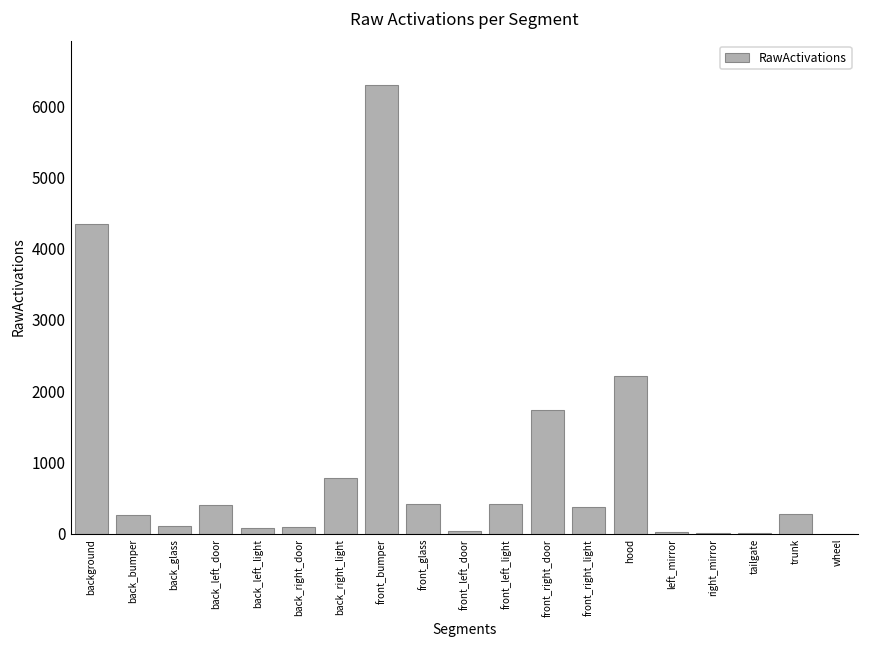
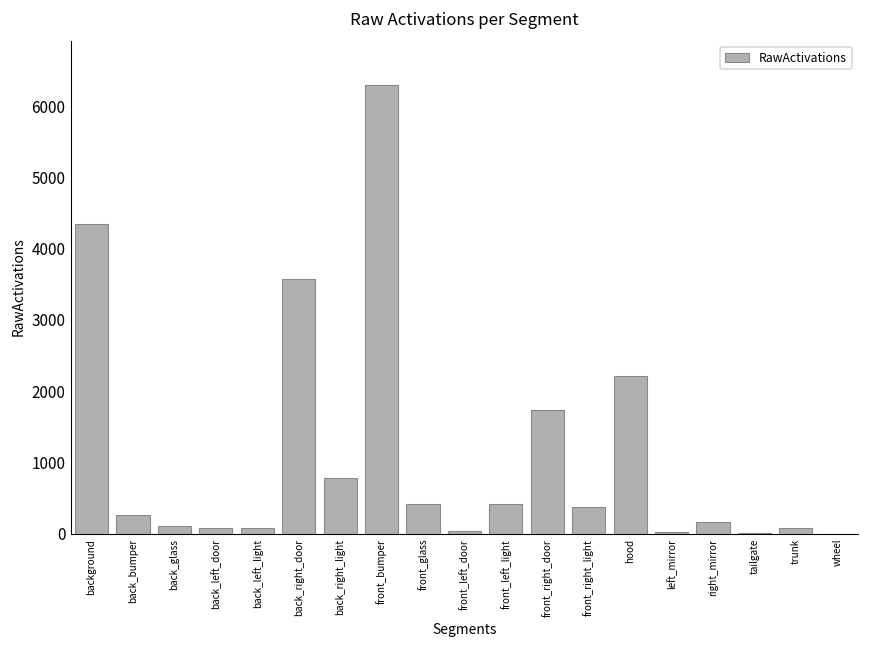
back_left_door: 400 -> 100
back_right_door: 100 -> 3600
right_mirror: 0 -> 200
trunk: 300 -> 100
